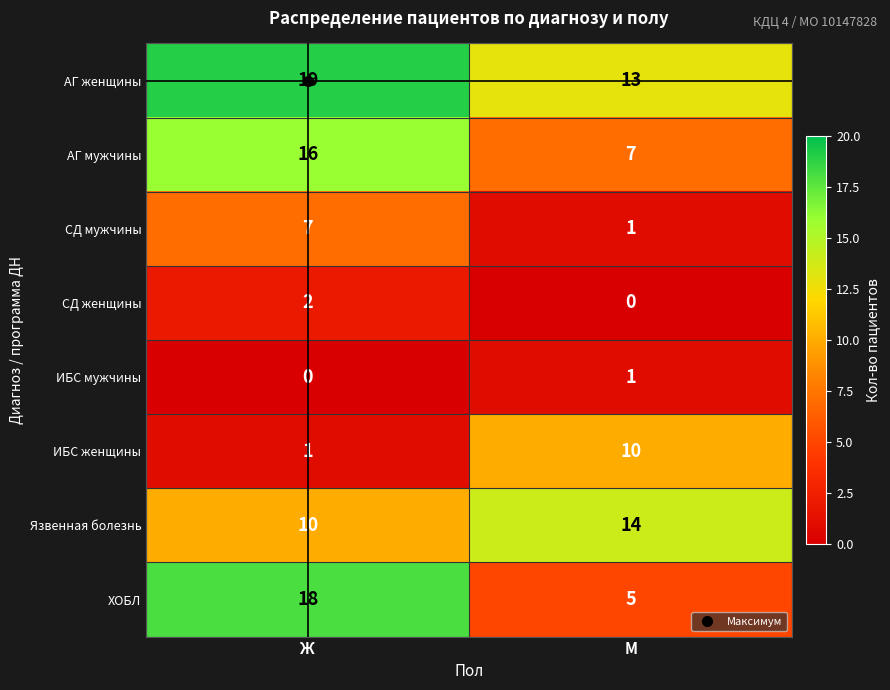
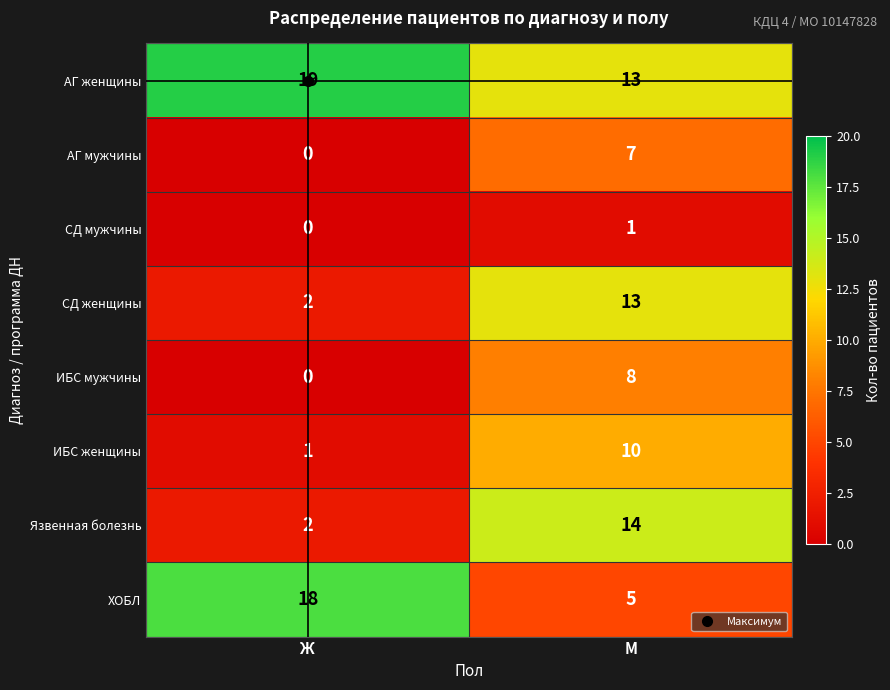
АГ мужчины, Ж: 16 -> 0
СД мужчины, Ж: 7 -> 0
СД женщины, М: 0 -> 13
ИБС мужчины, М: 1 -> 8
Язвенная болезнь, Ж: 10 -> 2
